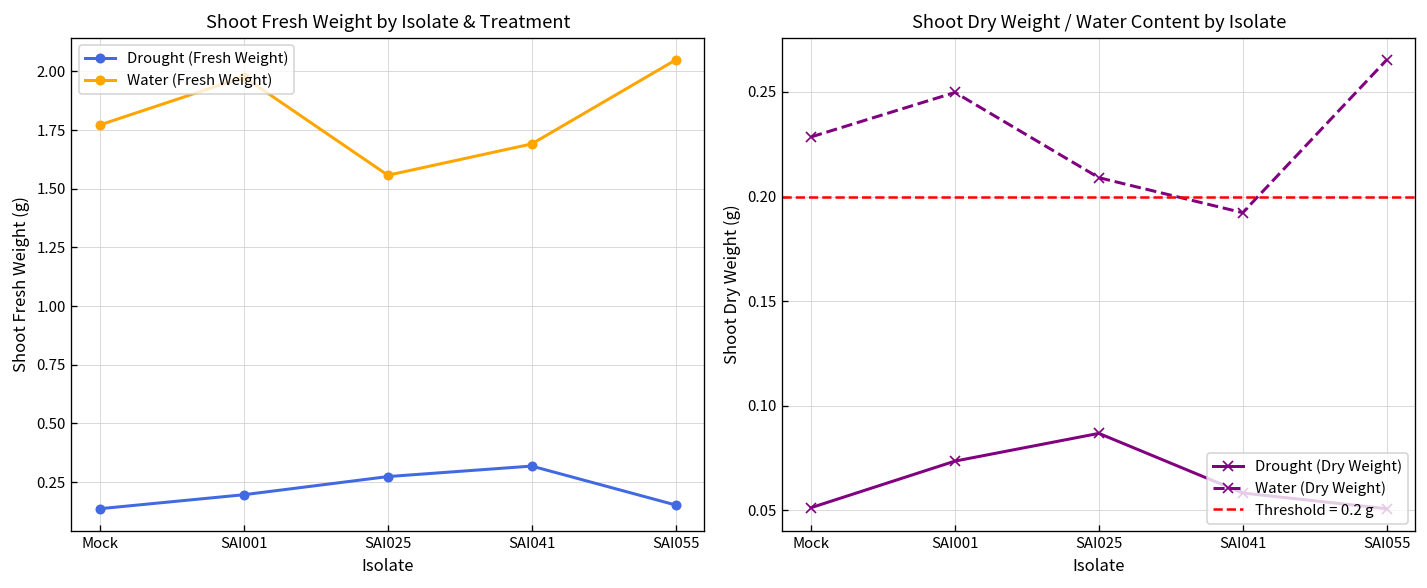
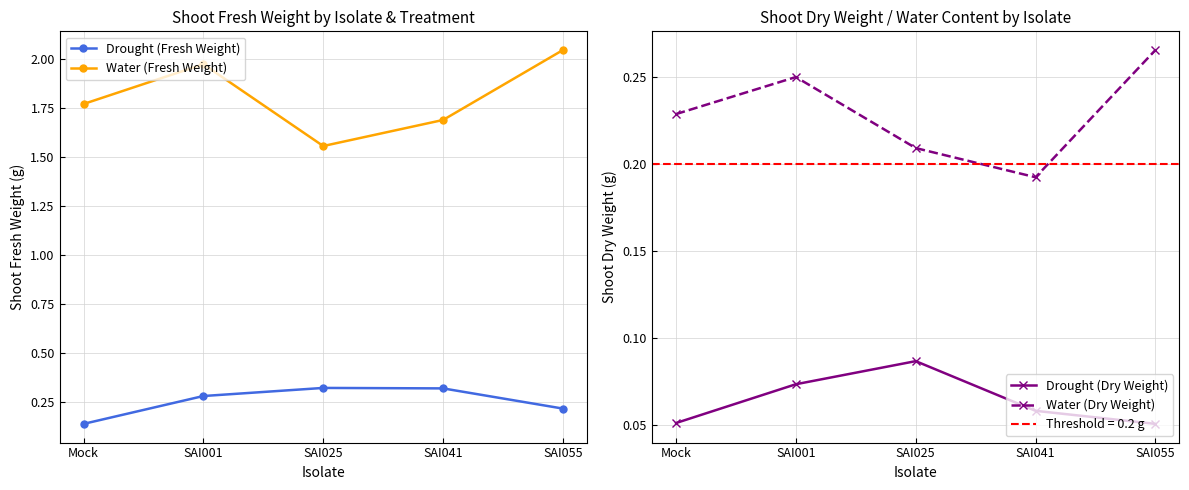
Shoot Fresh Weight by Isolate & Treatment, Drought (Fresh Weight), SAI001: 0.20 -> 0.28
Shoot Fresh Weight by Isolate & Treatment, Drought (Fresh Weight), SAI025: 0.27 -> 0.32
Shoot Fresh Weight by Isolate & Treatment, Drought (Fresh Weight), SAI055: 0.15 -> 0.21
